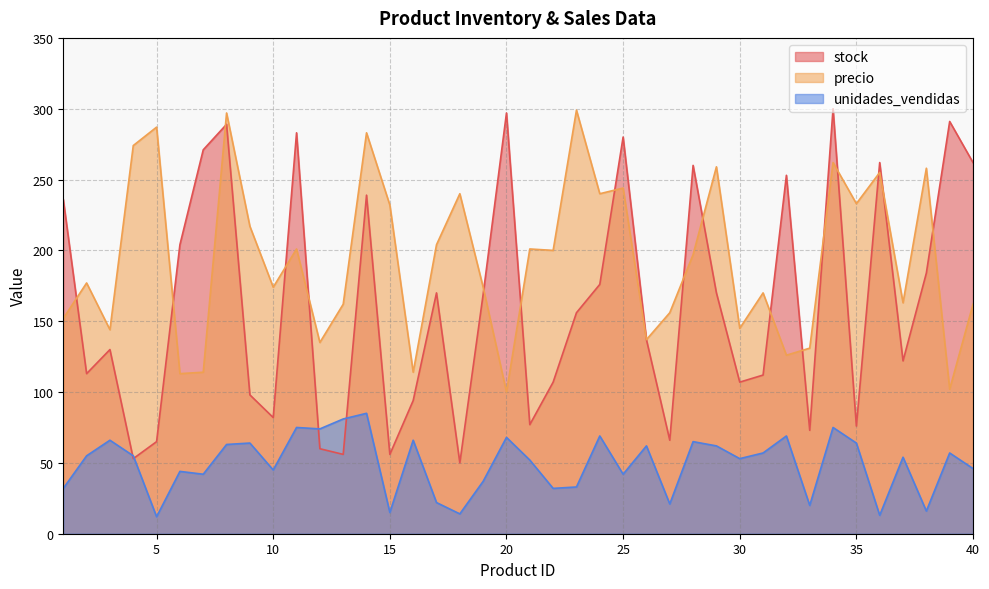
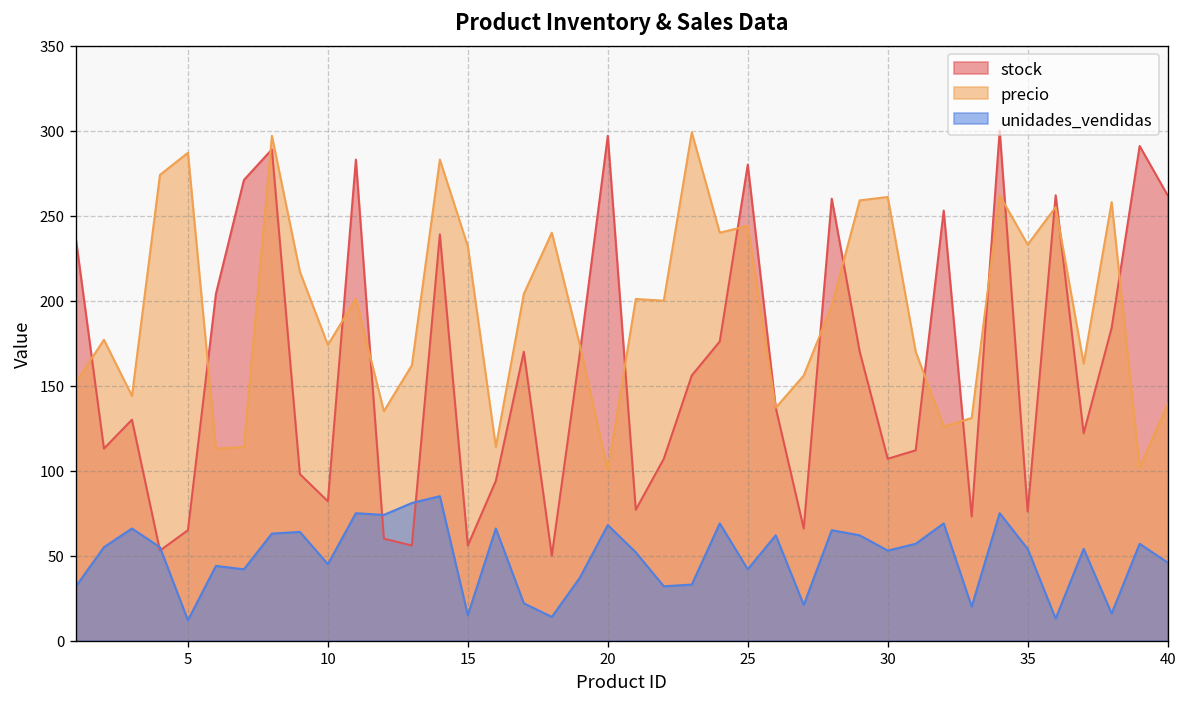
precio, 30: 145 -> 261
unidades_vendidas, 35: 64 -> 54
precio, 40: 162 -> 139
